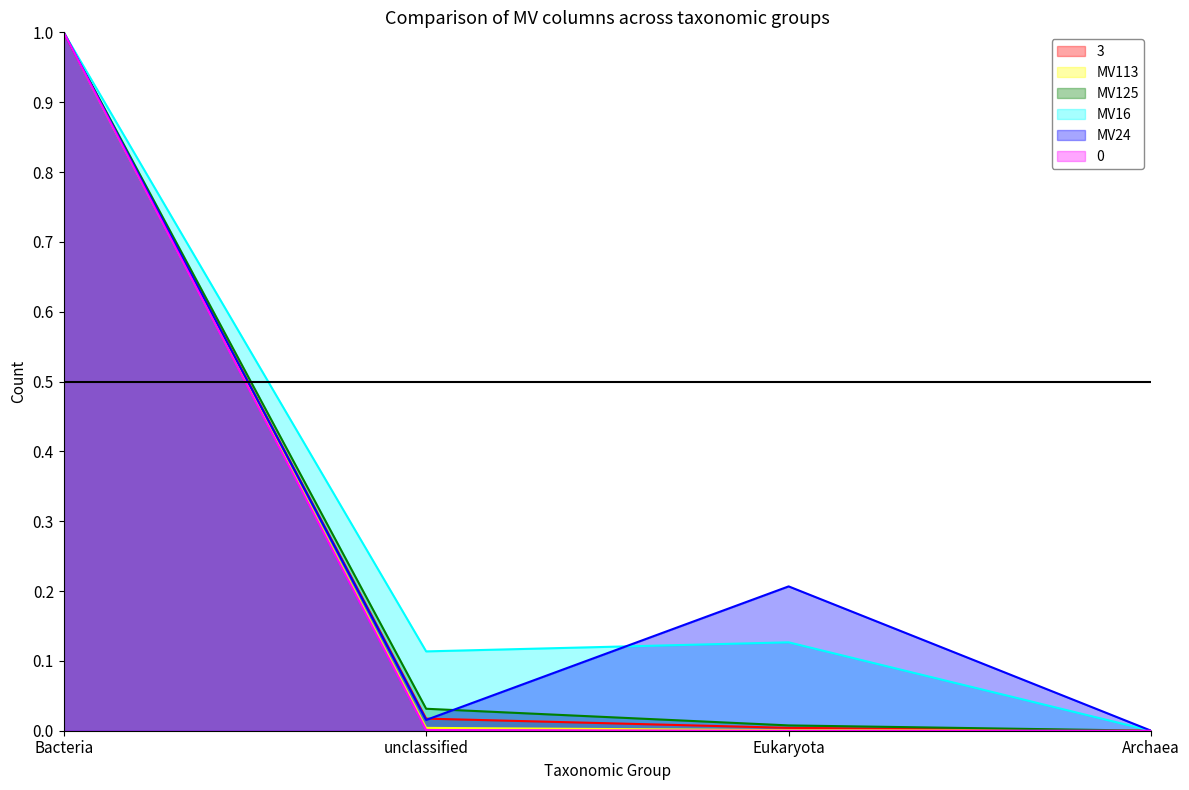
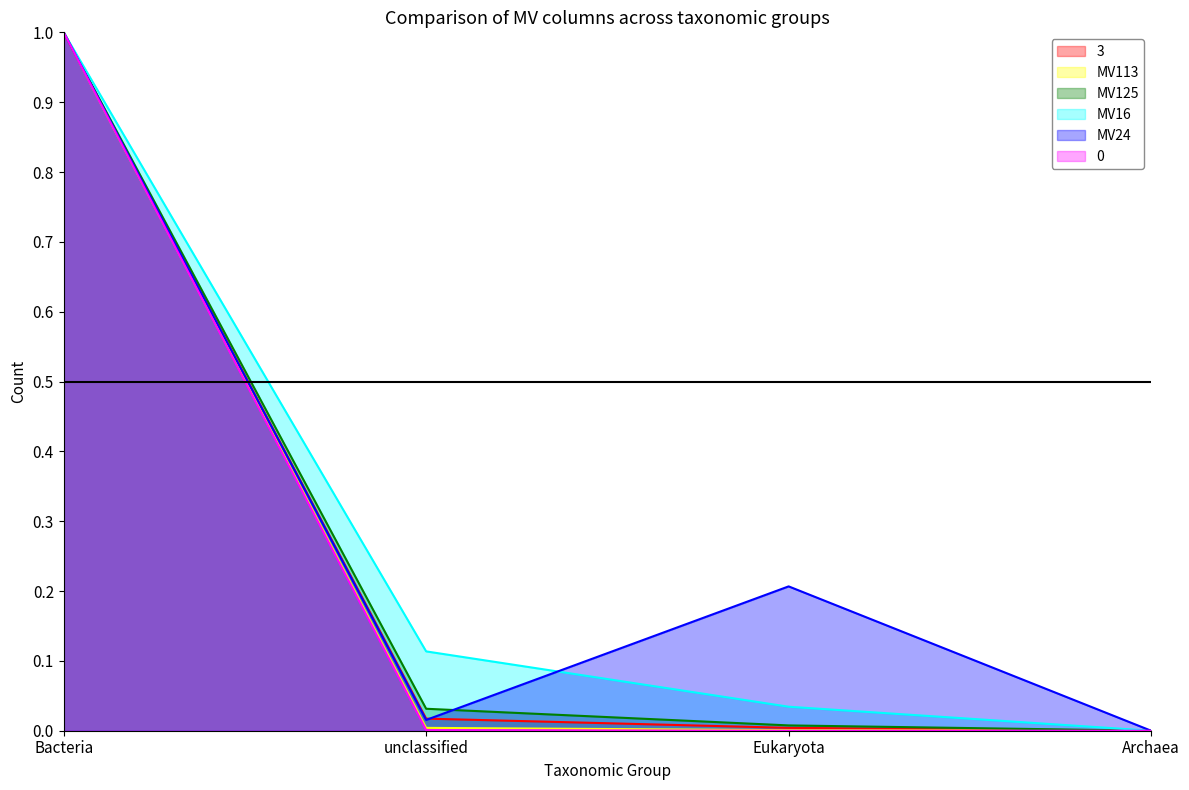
MV16, Eukaryota: 0.13 -> 0.03
